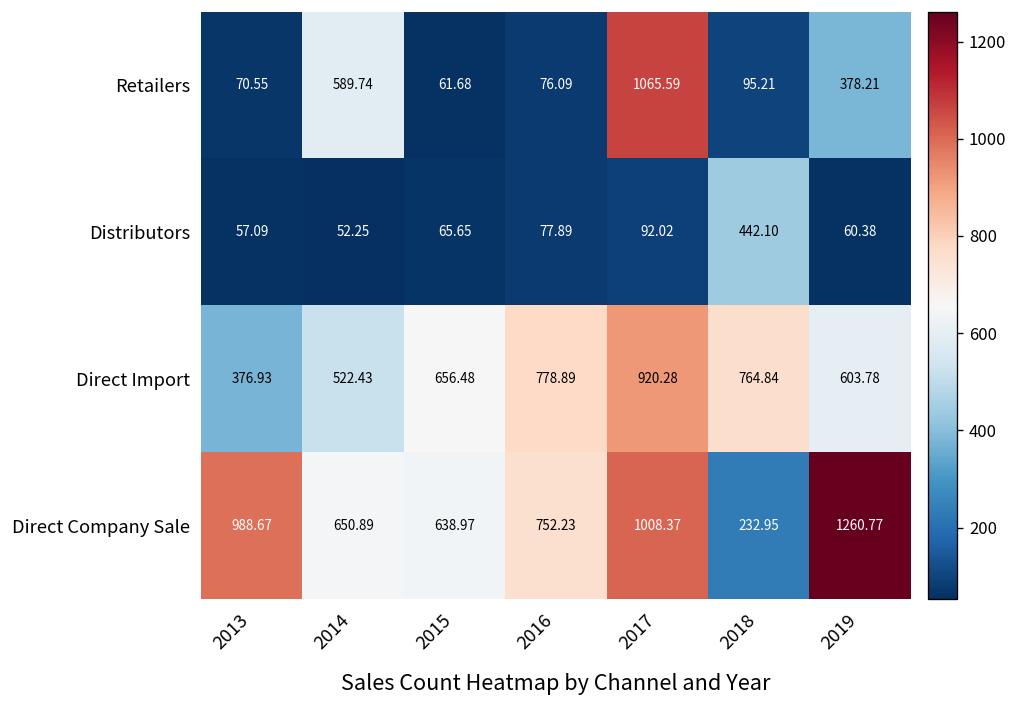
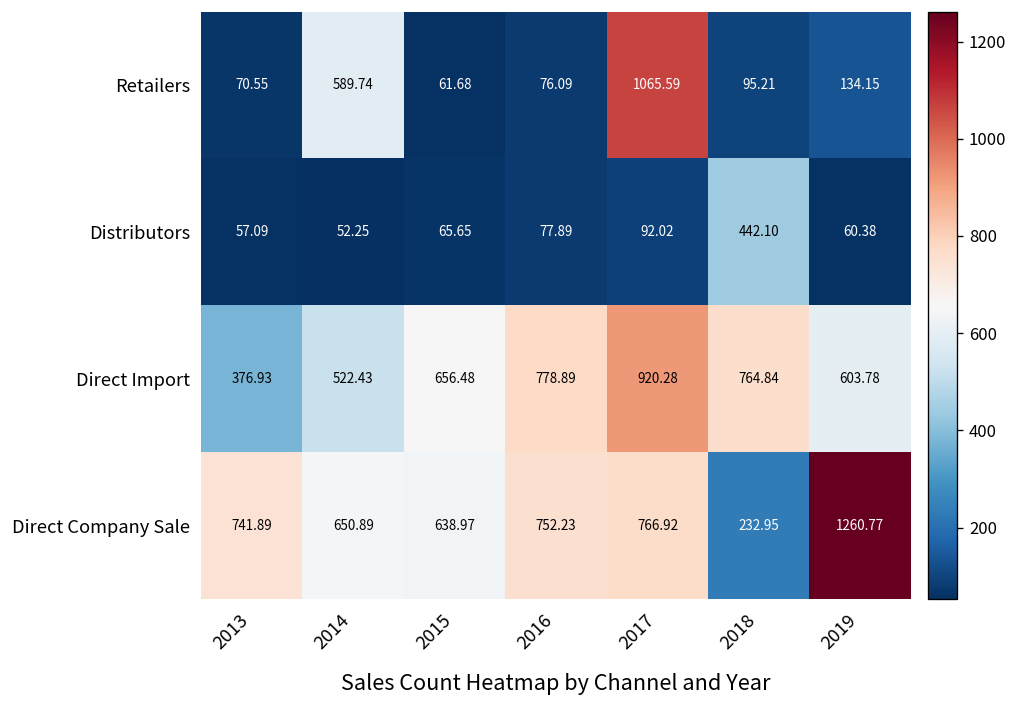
Retailers, 2019: 378.21 -> 134.15
Direct Company Sale, 2013: 988.67 -> 741.89
Direct Company Sale, 2017: 1008.37 -> 766.92
